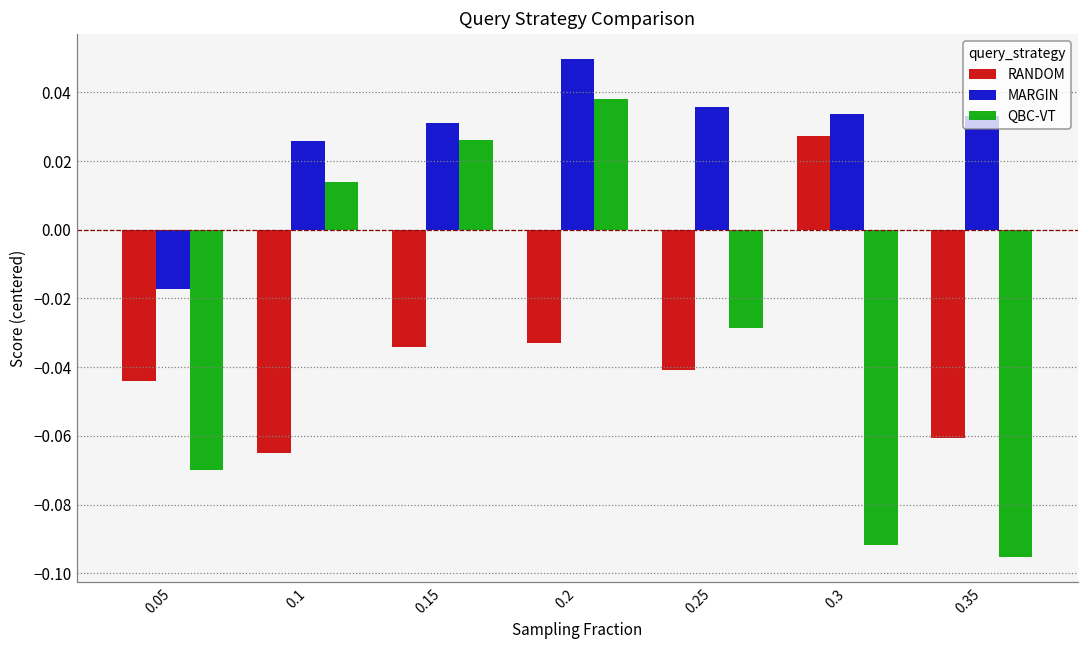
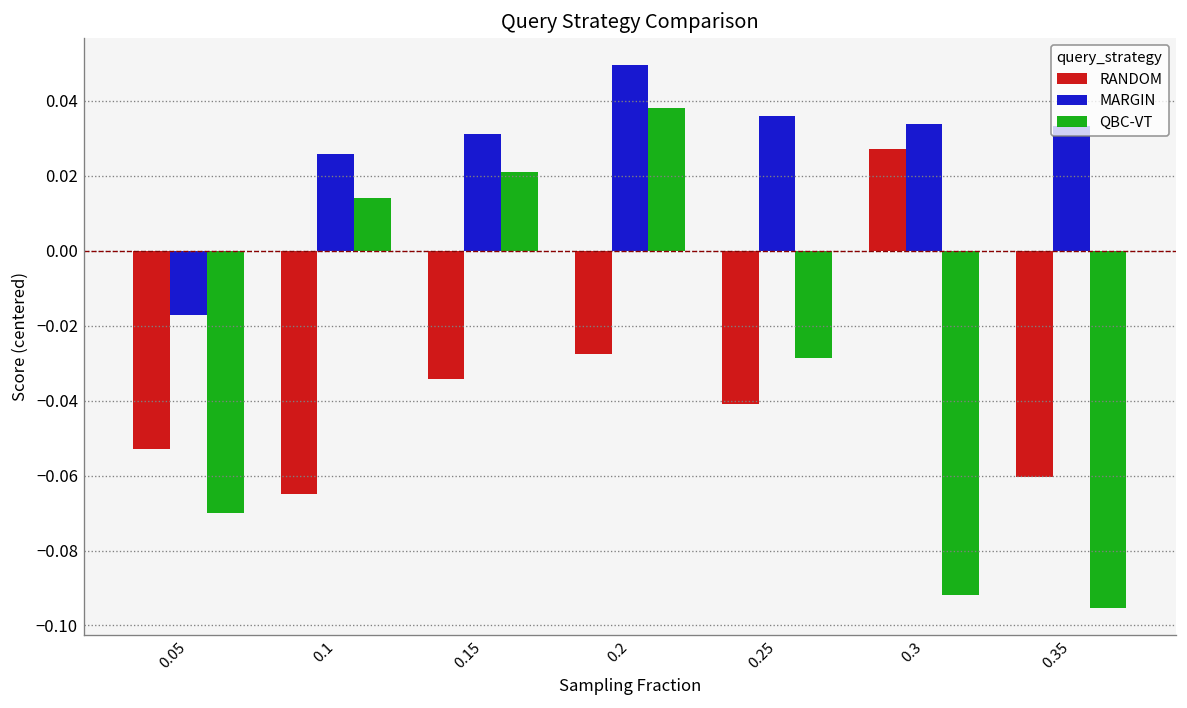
RANDOM, 0.05: -0.044 -> -0.053
QBC-VT, 0.15: 0.026 -> 0.021
RANDOM, 0.2: -0.033 -> -0.028
